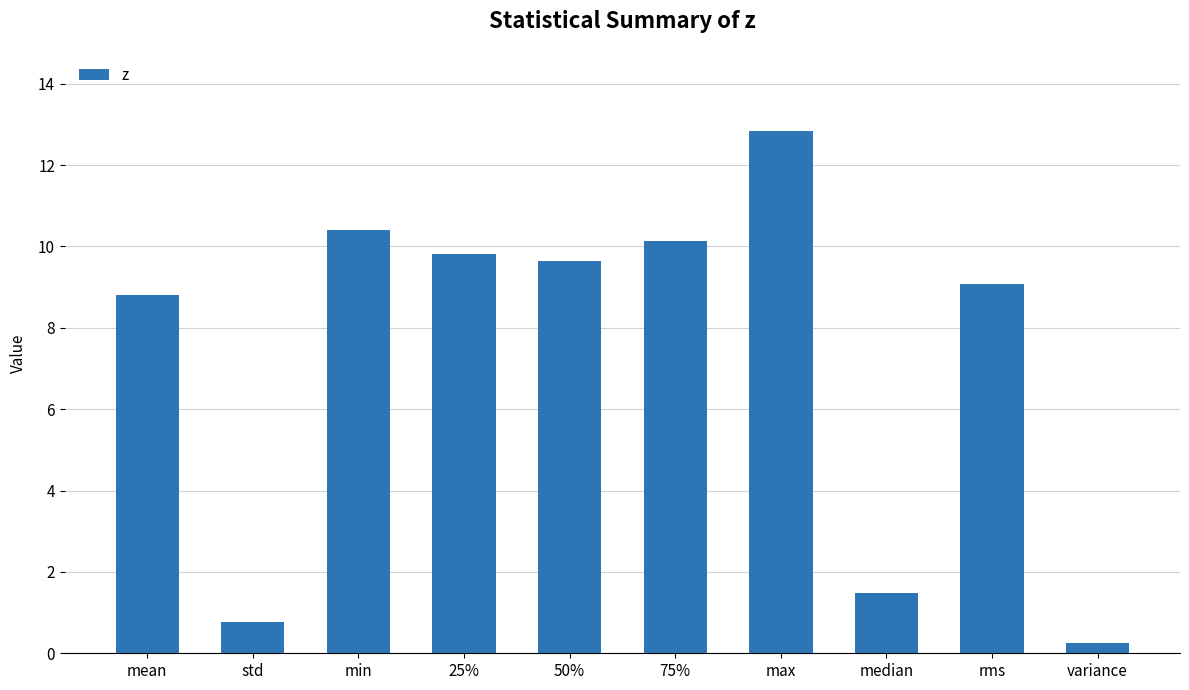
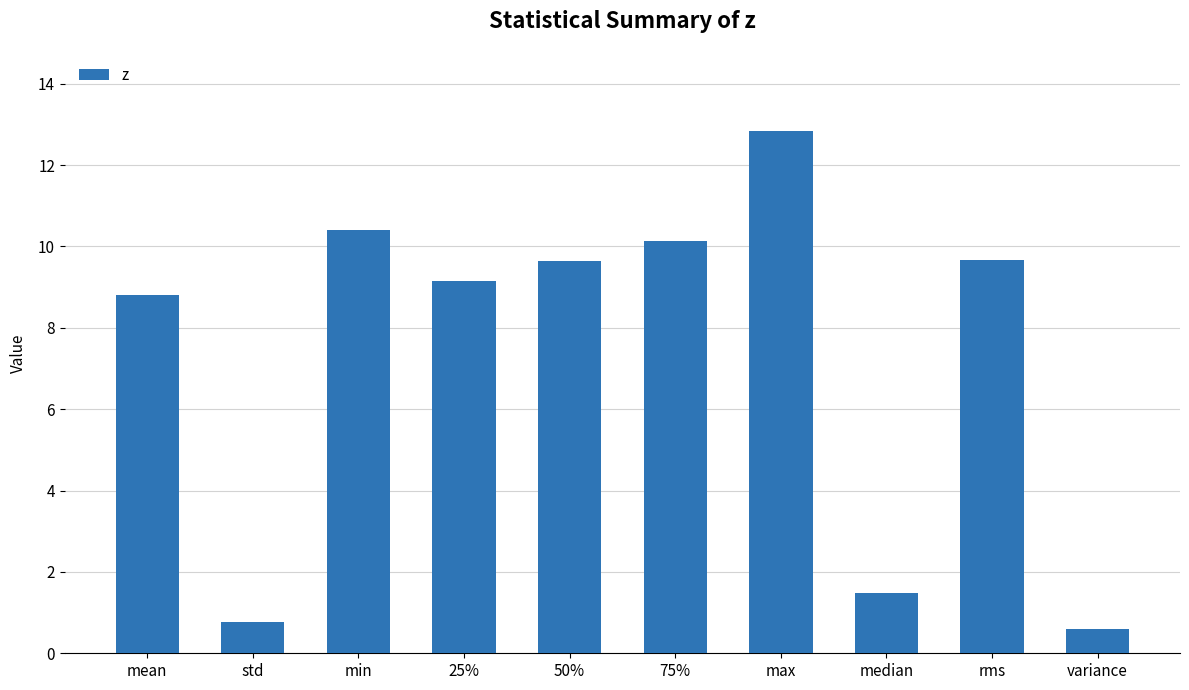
25%: 9.8 -> 9.2
rms: 9.1 -> 9.7
variance: 0.2 -> 0.6
